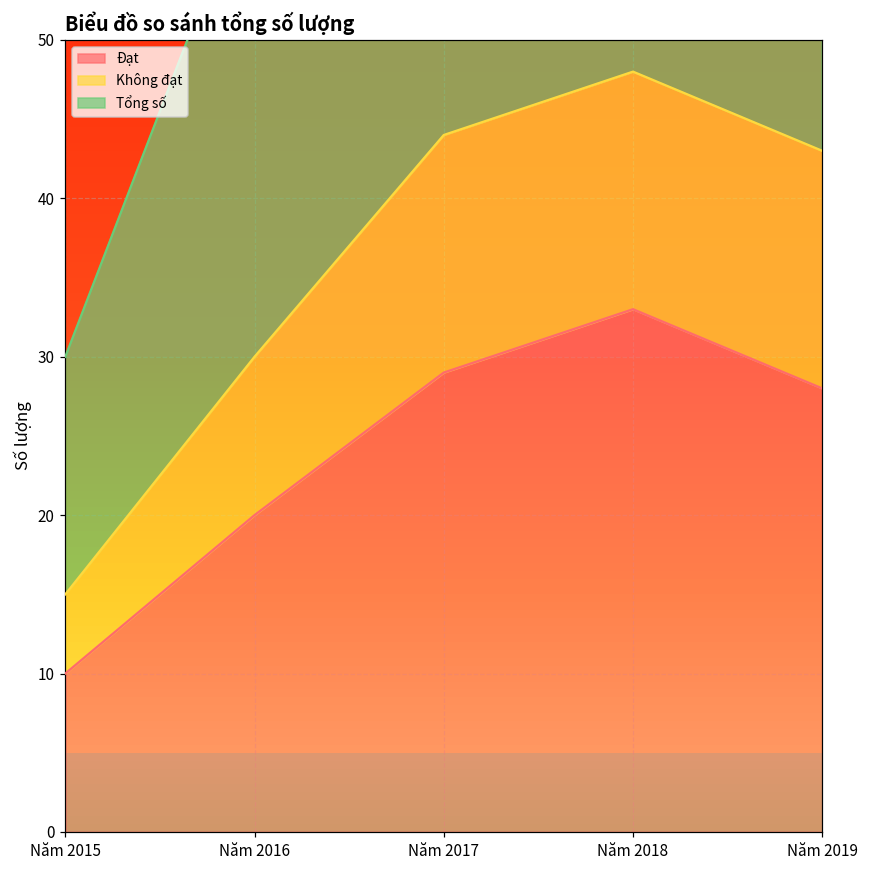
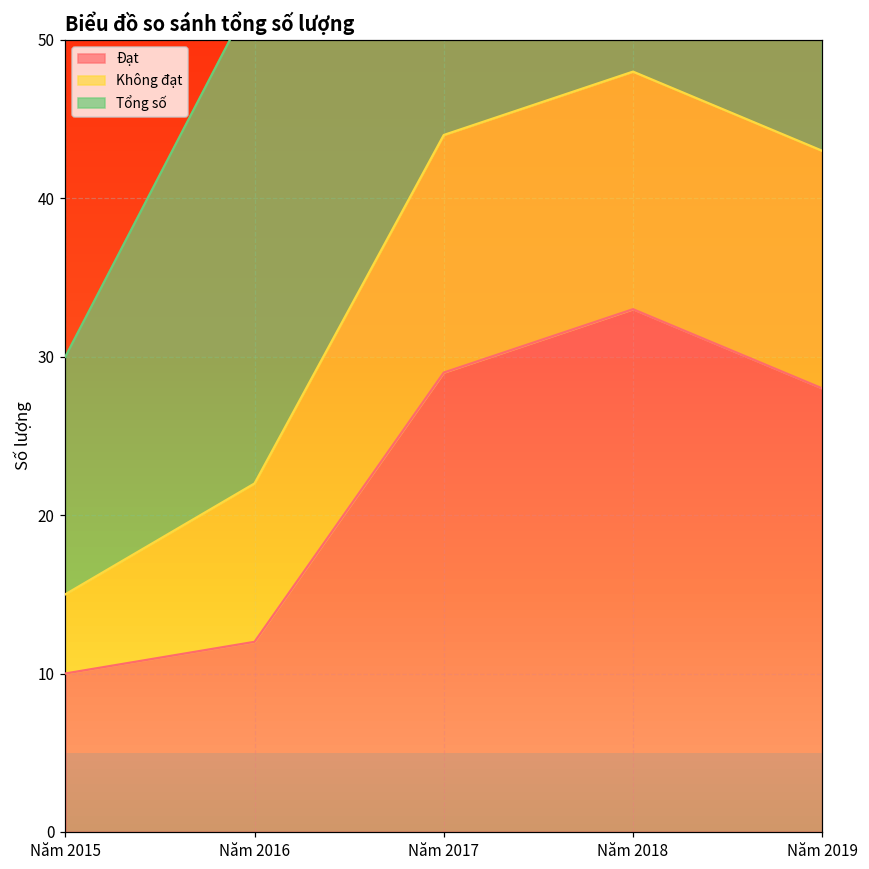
Đạt, Năm 2016: 20 -> 12
